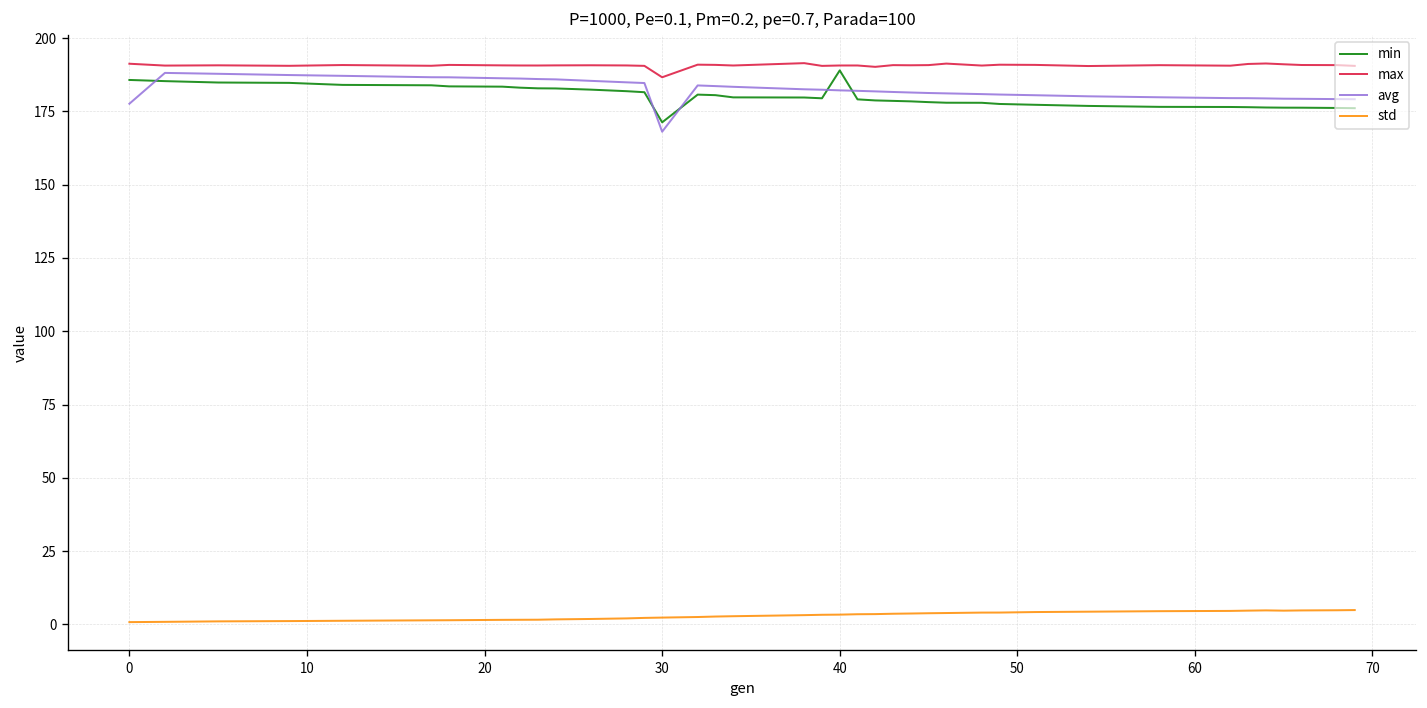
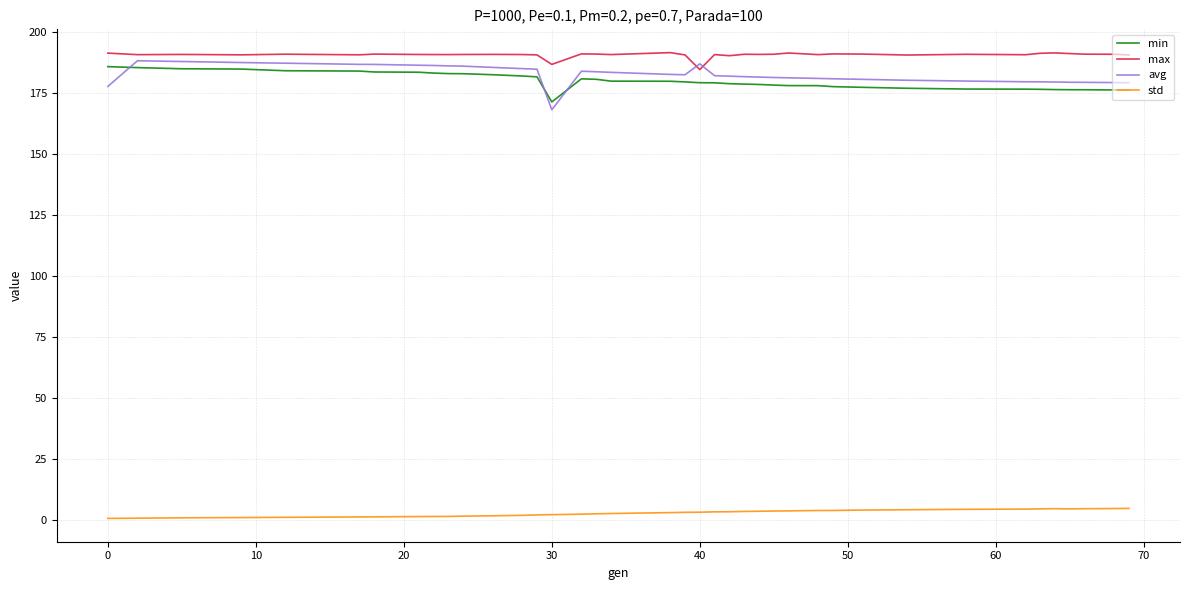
min, 40: 189 -> 179
max, 40: 191 -> 185
avg, 40: 182 -> 187
